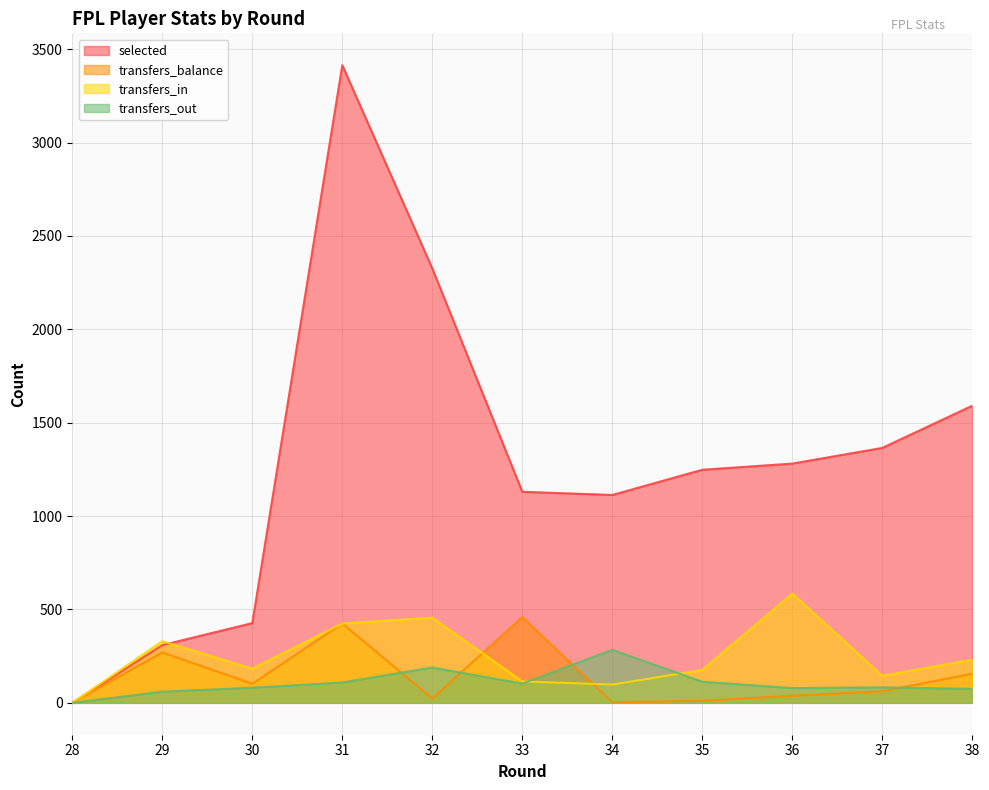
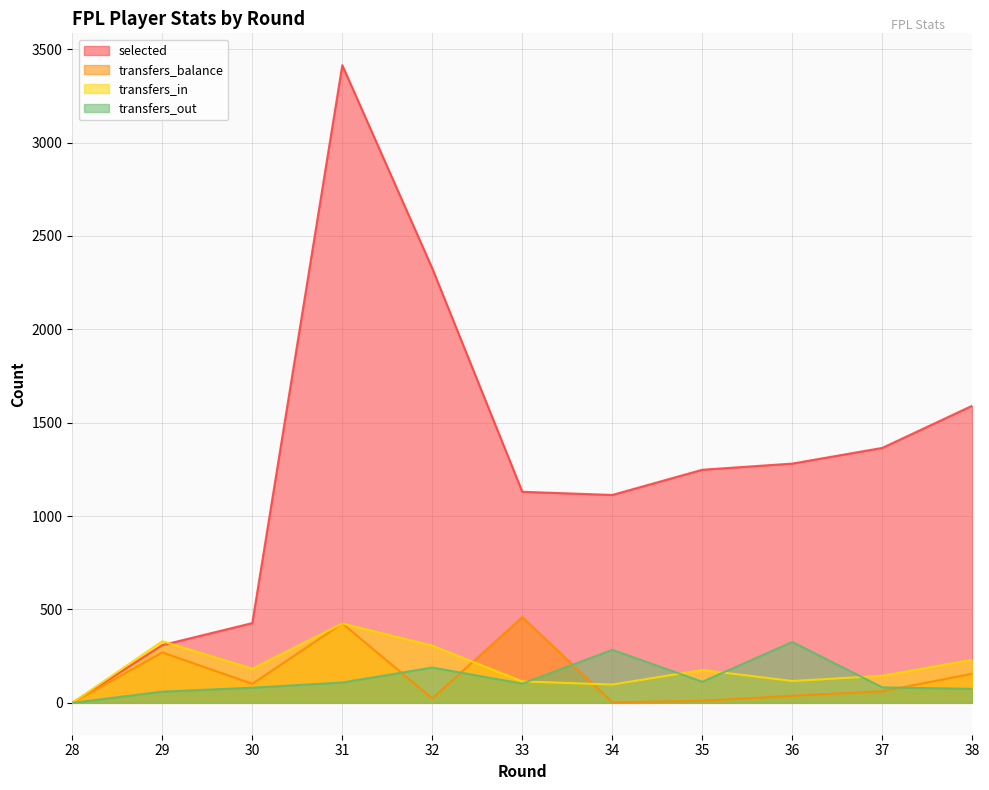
transfers_in, 32: 460 -> 310
transfers_in, 36: 590 -> 120
transfers_out, 36: 80 -> 330
